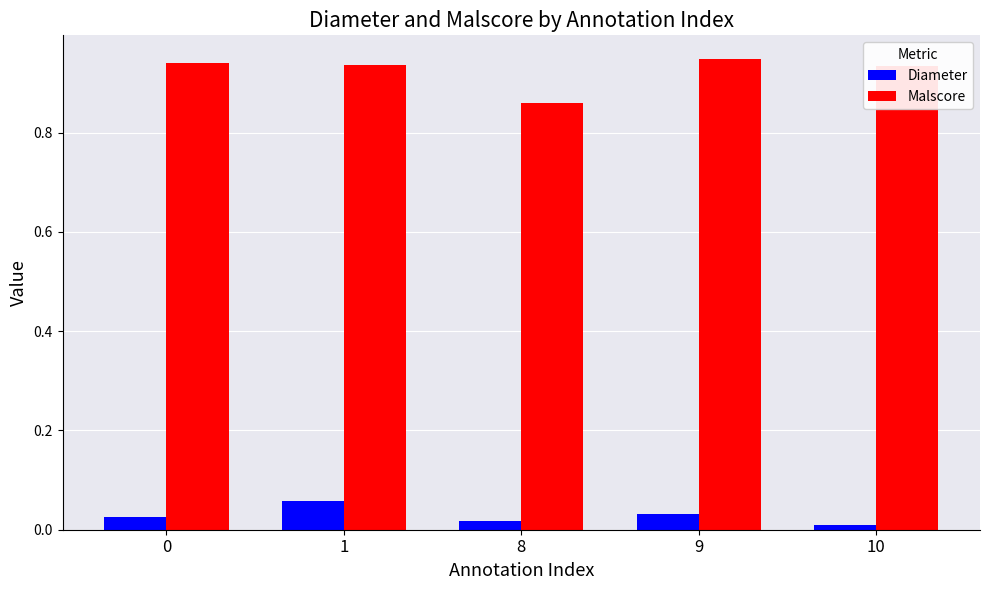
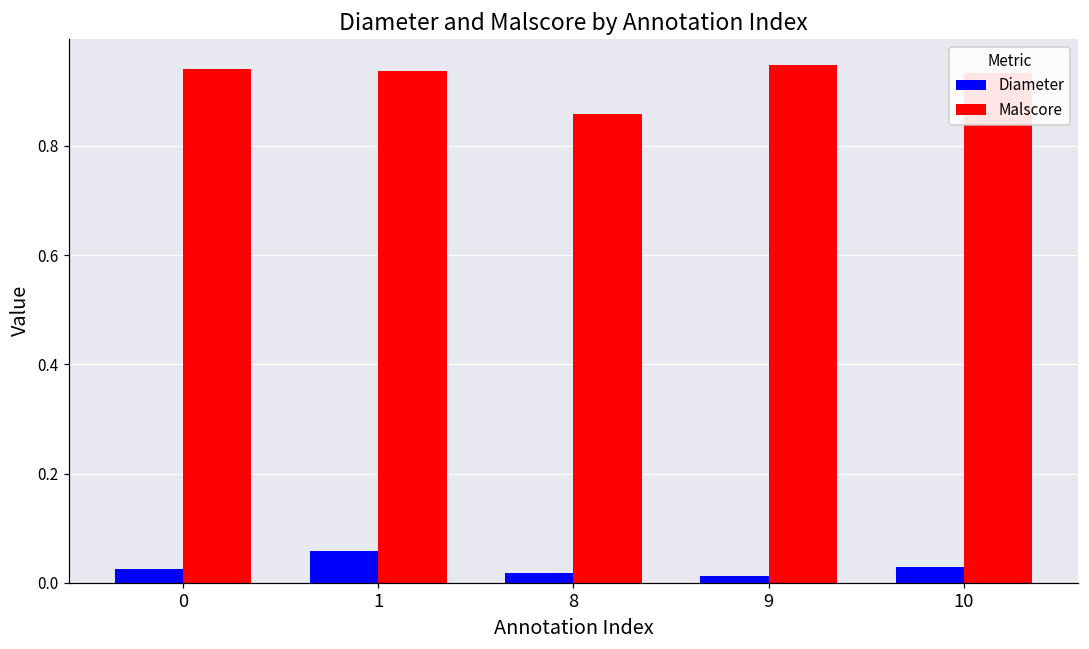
Diameter, 9: 0.03 -> 0.01
Diameter, 10: 0.01 -> 0.03
